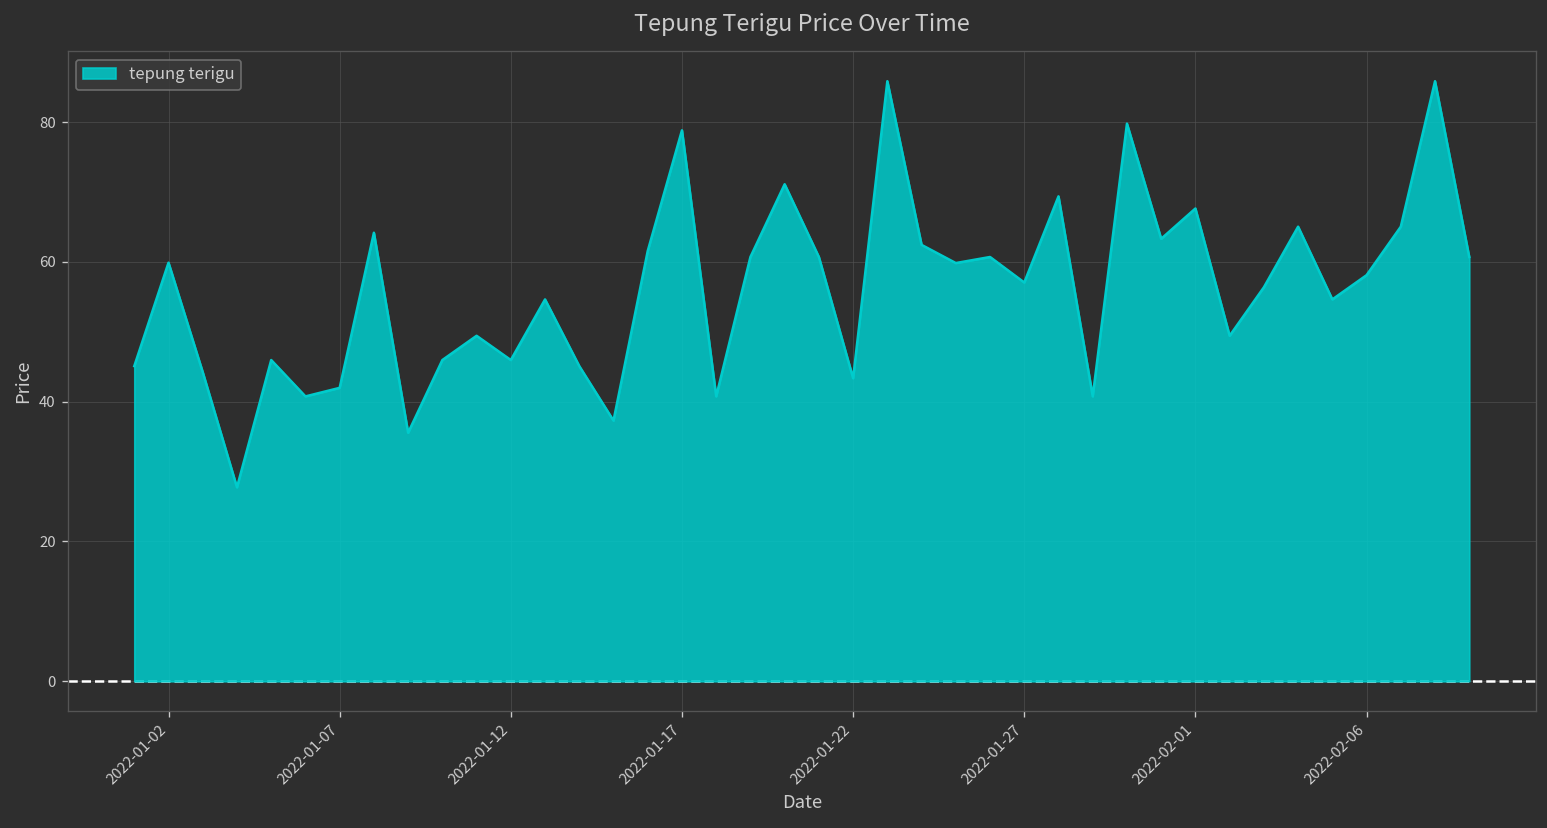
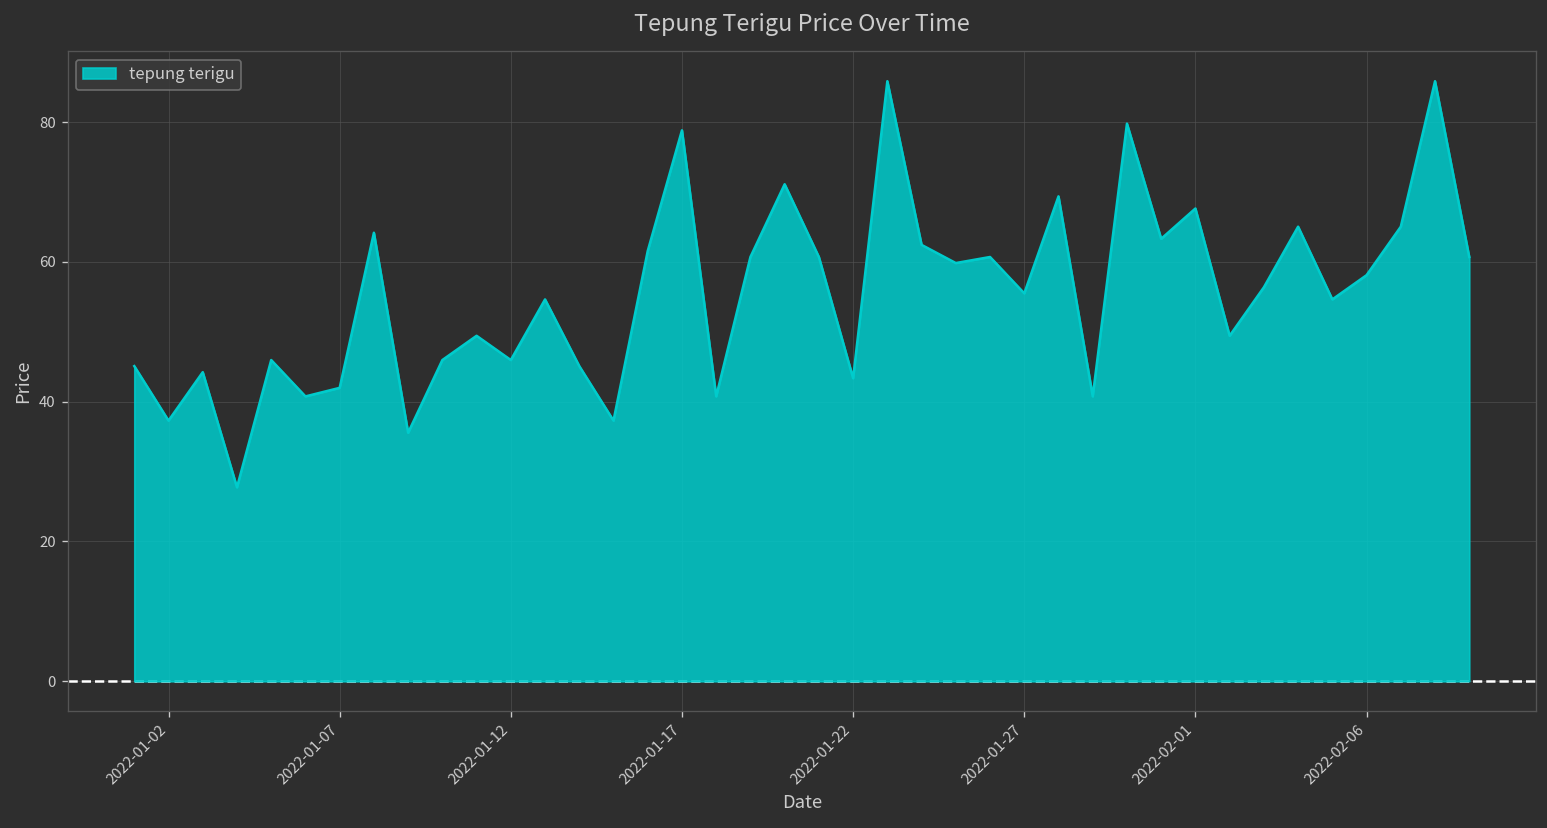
2022-01-02: 60 -> 37
2022-01-27: 57 -> 55
